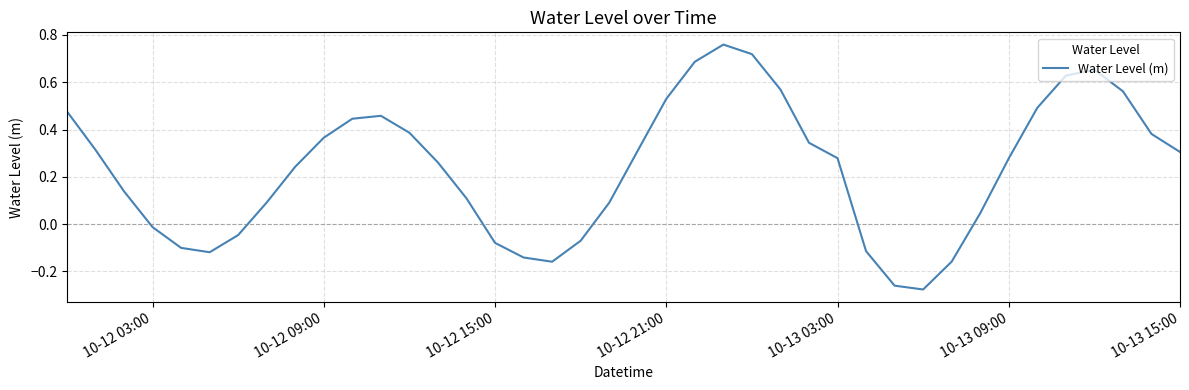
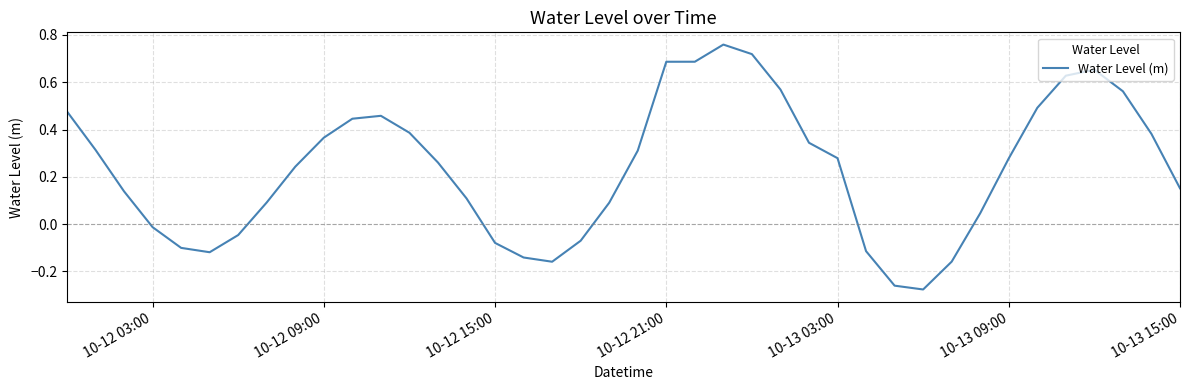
10-12 21:00: 0.53 -> 0.69
10-13 15:00: 0.31 -> 0.15
